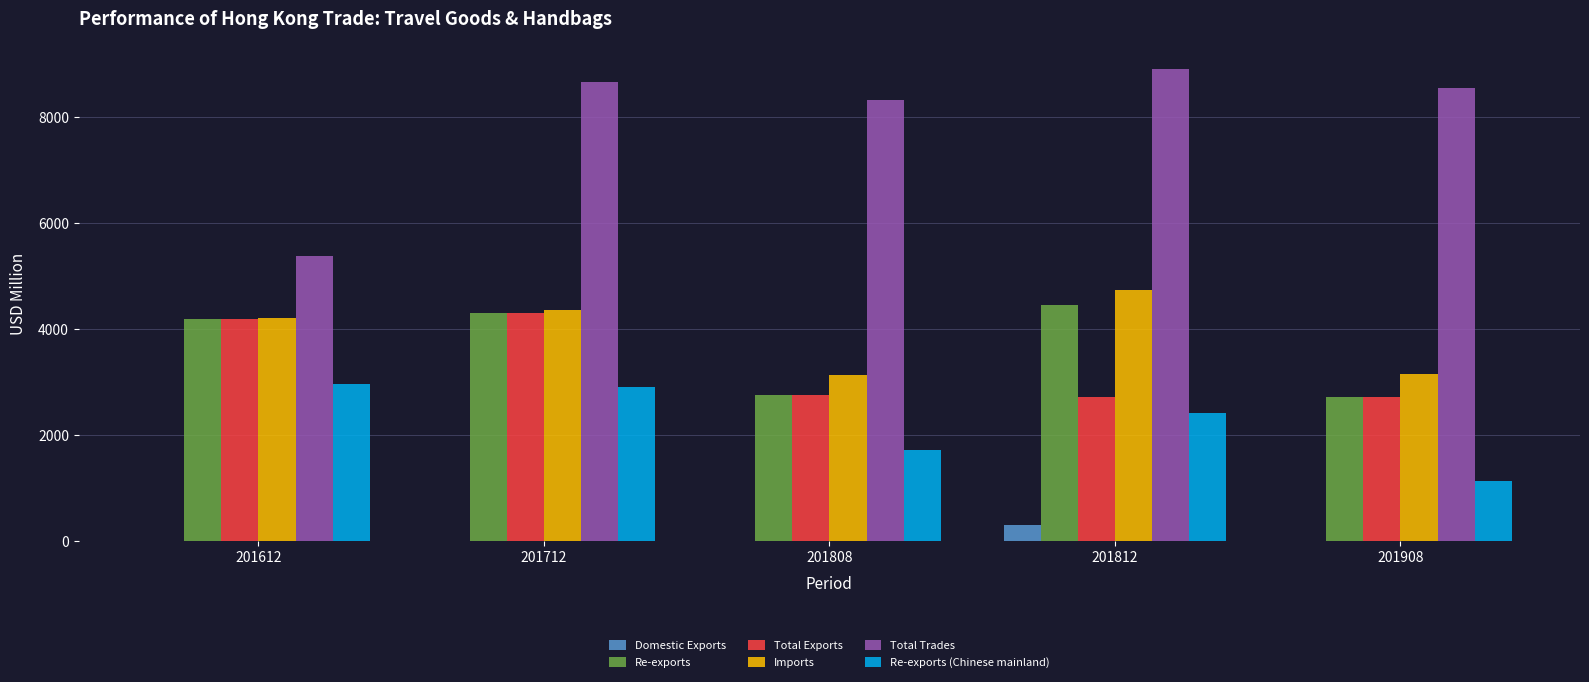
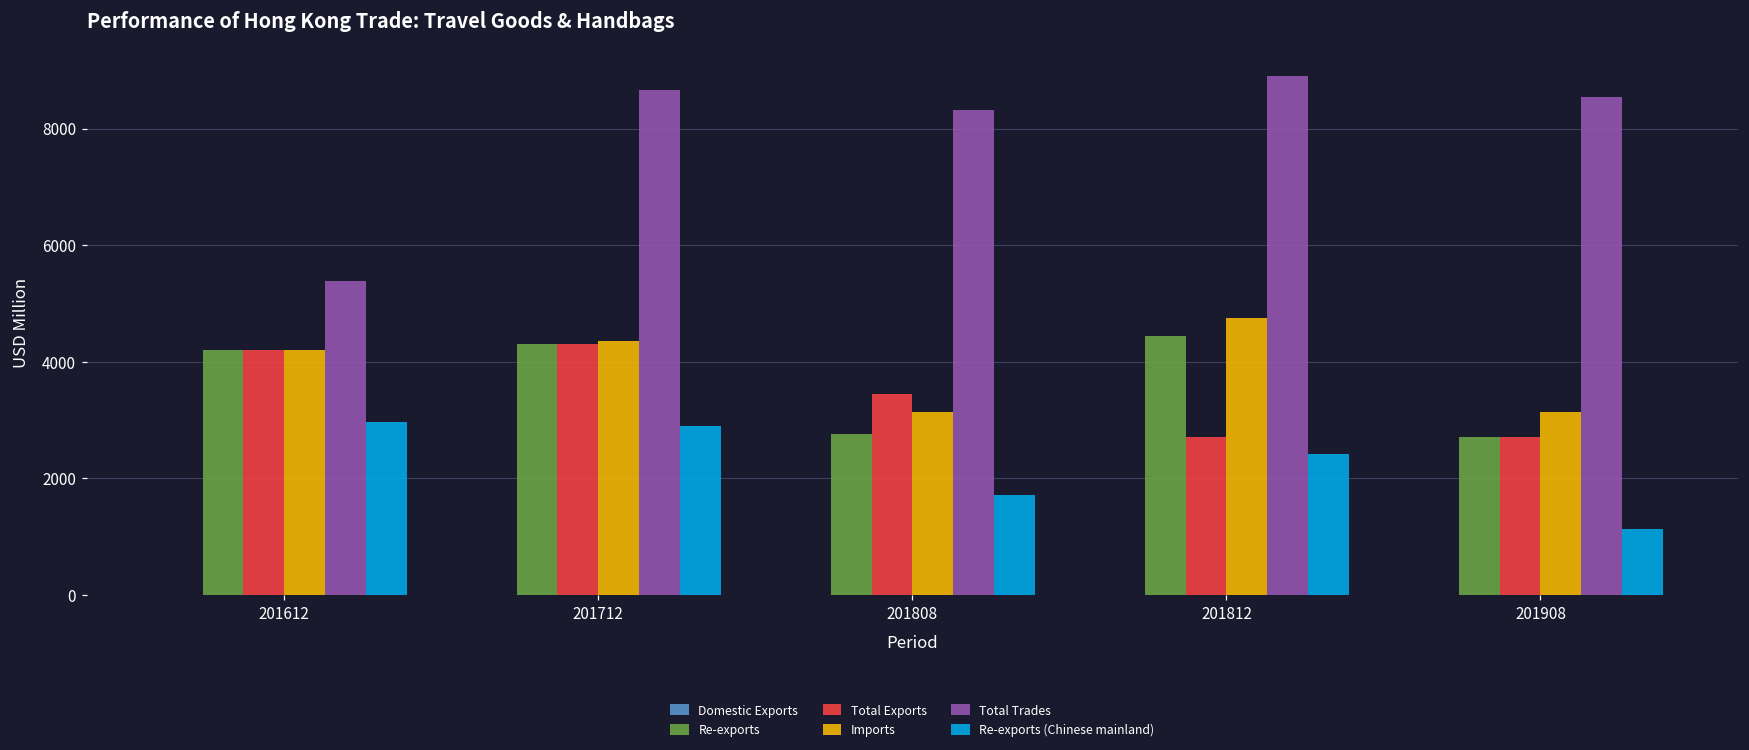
Total Exports, 201808: 2800 -> 3500
Domestic Exports, 201812: 300 -> 0
